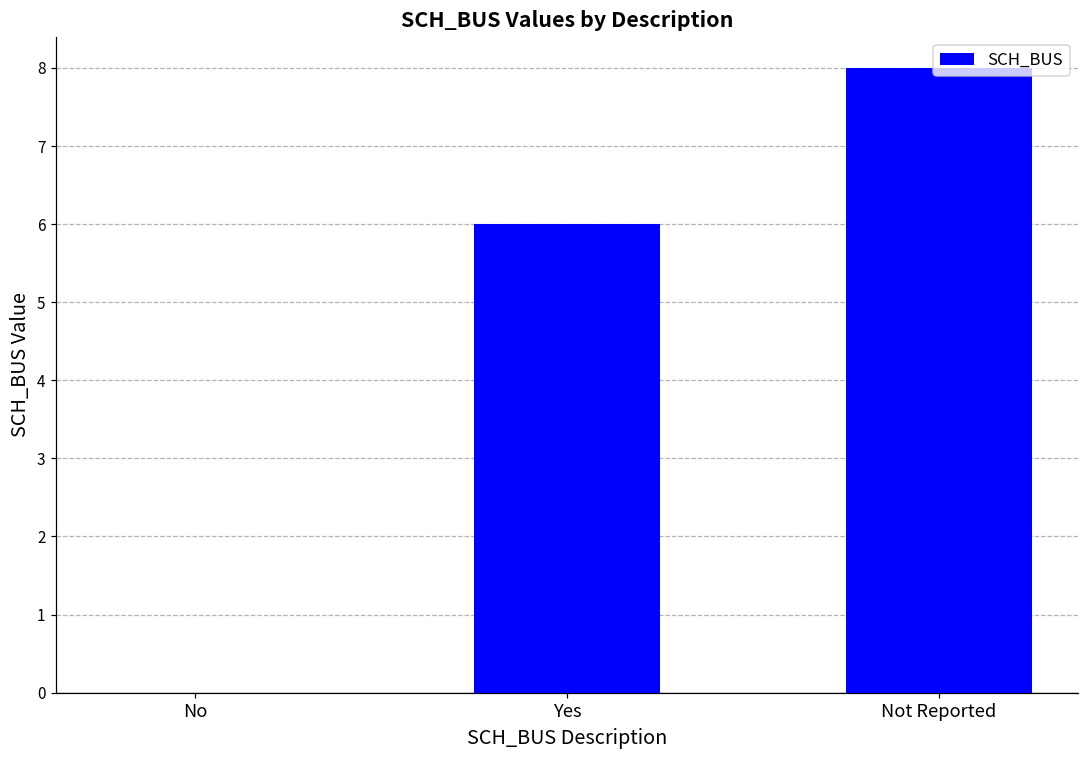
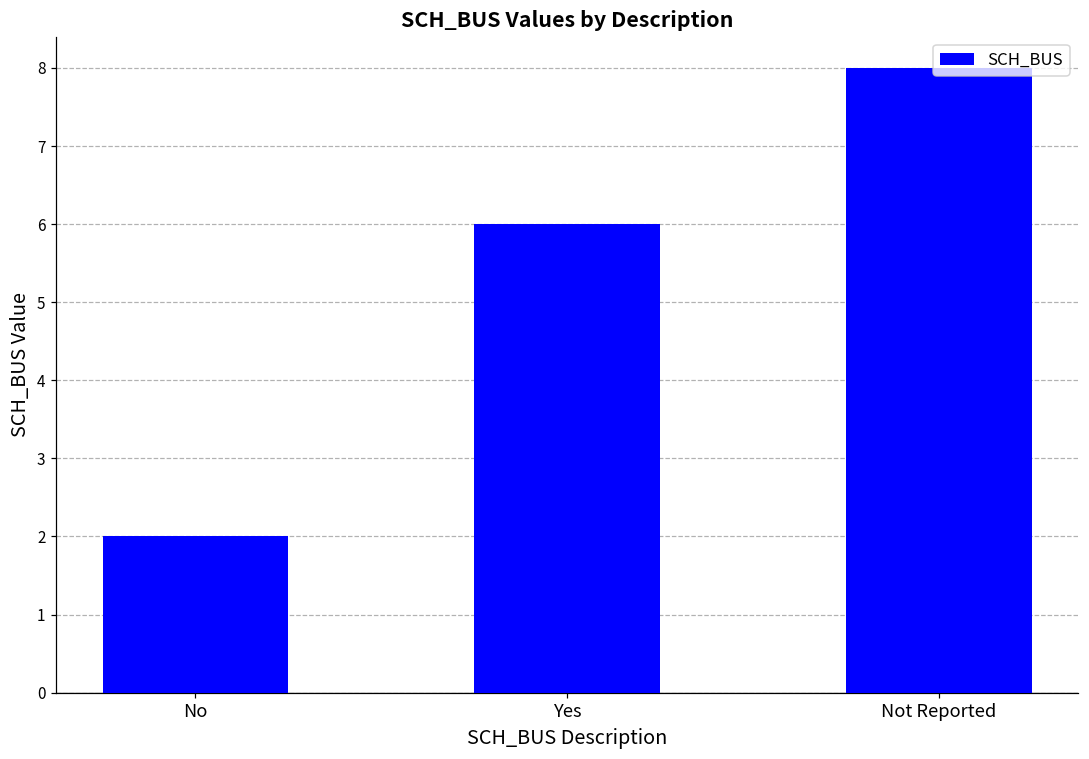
No: 0 -> 2
